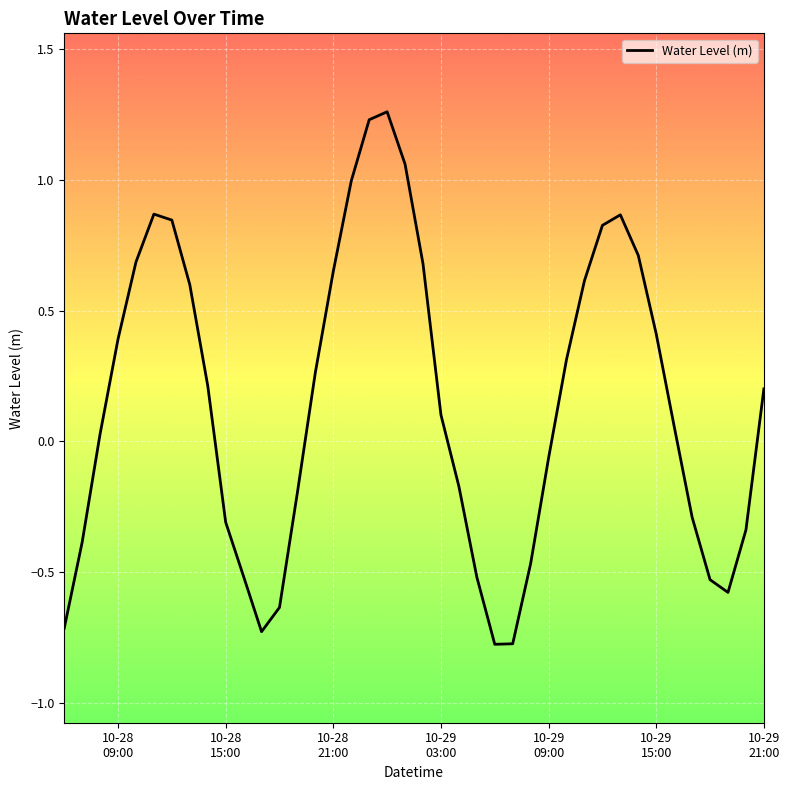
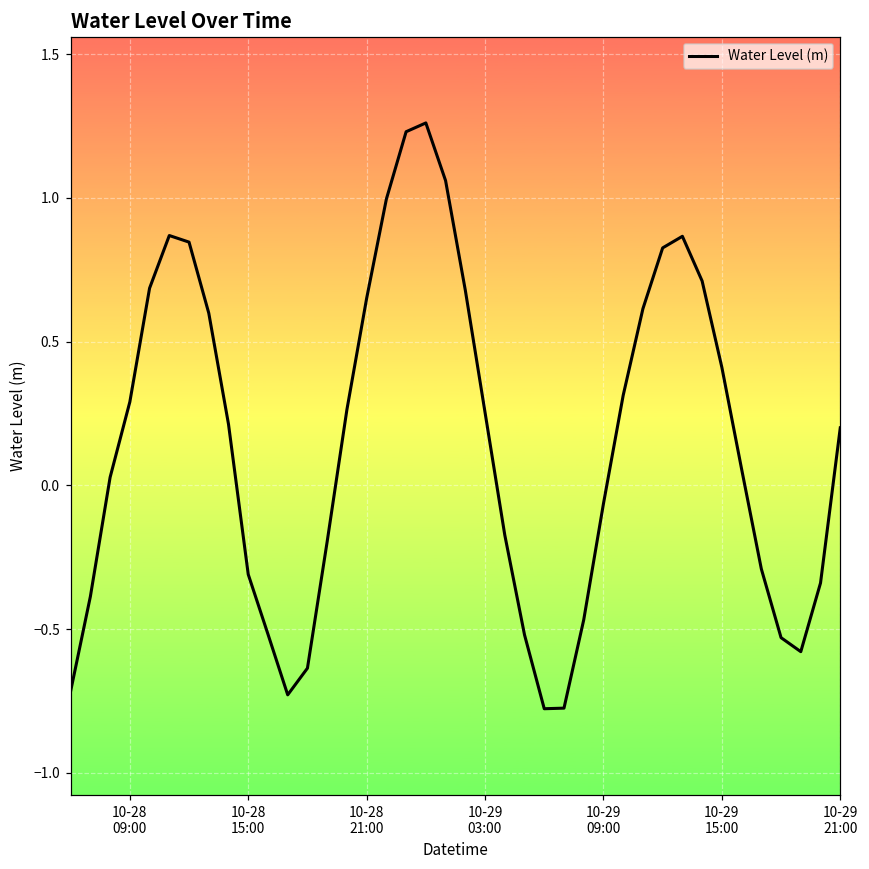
10-28 09:00: 0.39 -> 0.29
10-29 03:00: 0.10 -> 0.25
